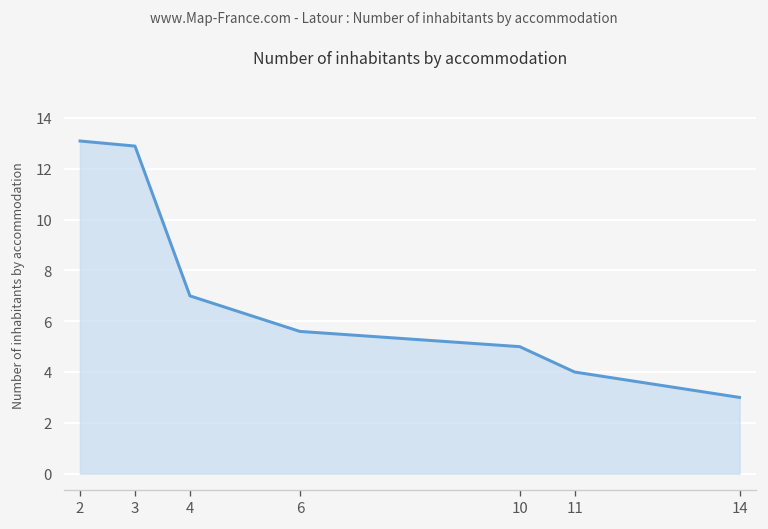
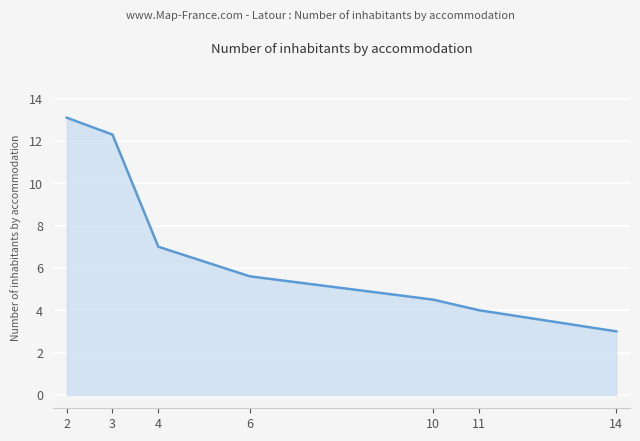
3: 12.9 -> 12.3
10: 5.0 -> 4.5
